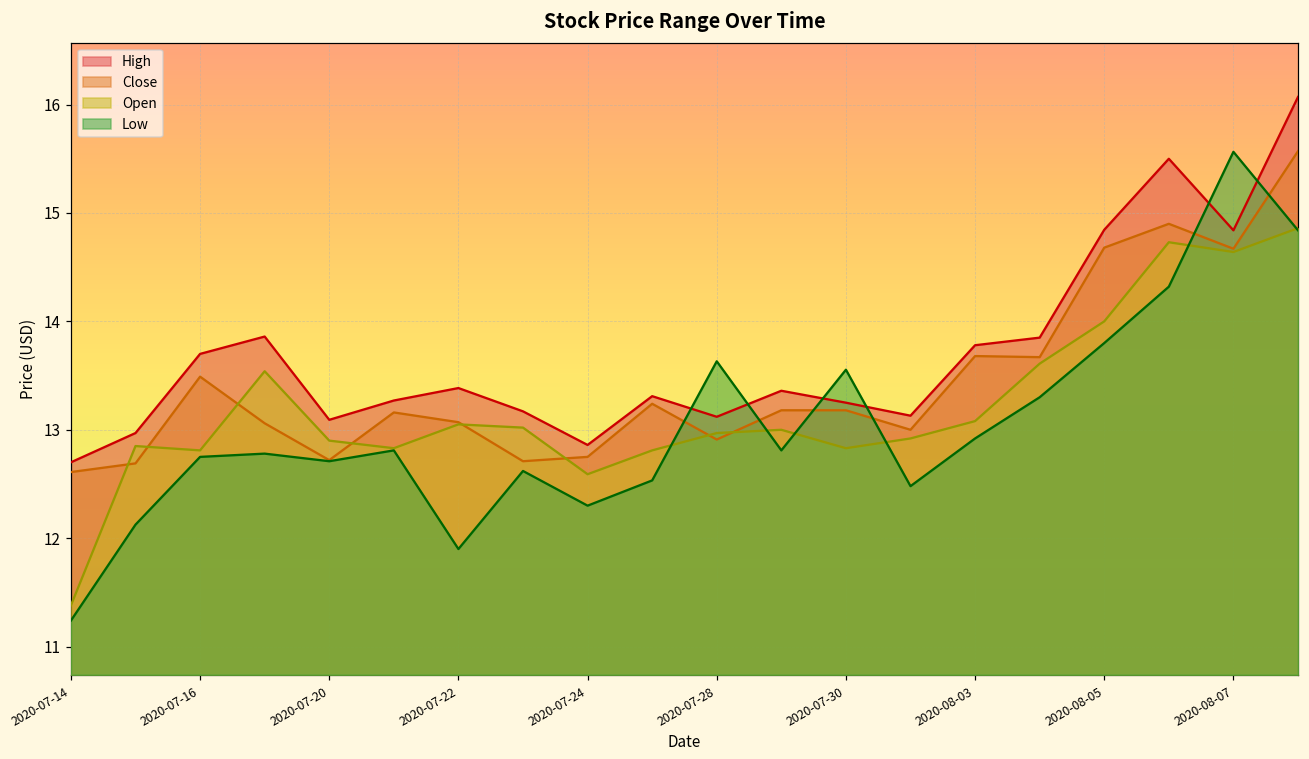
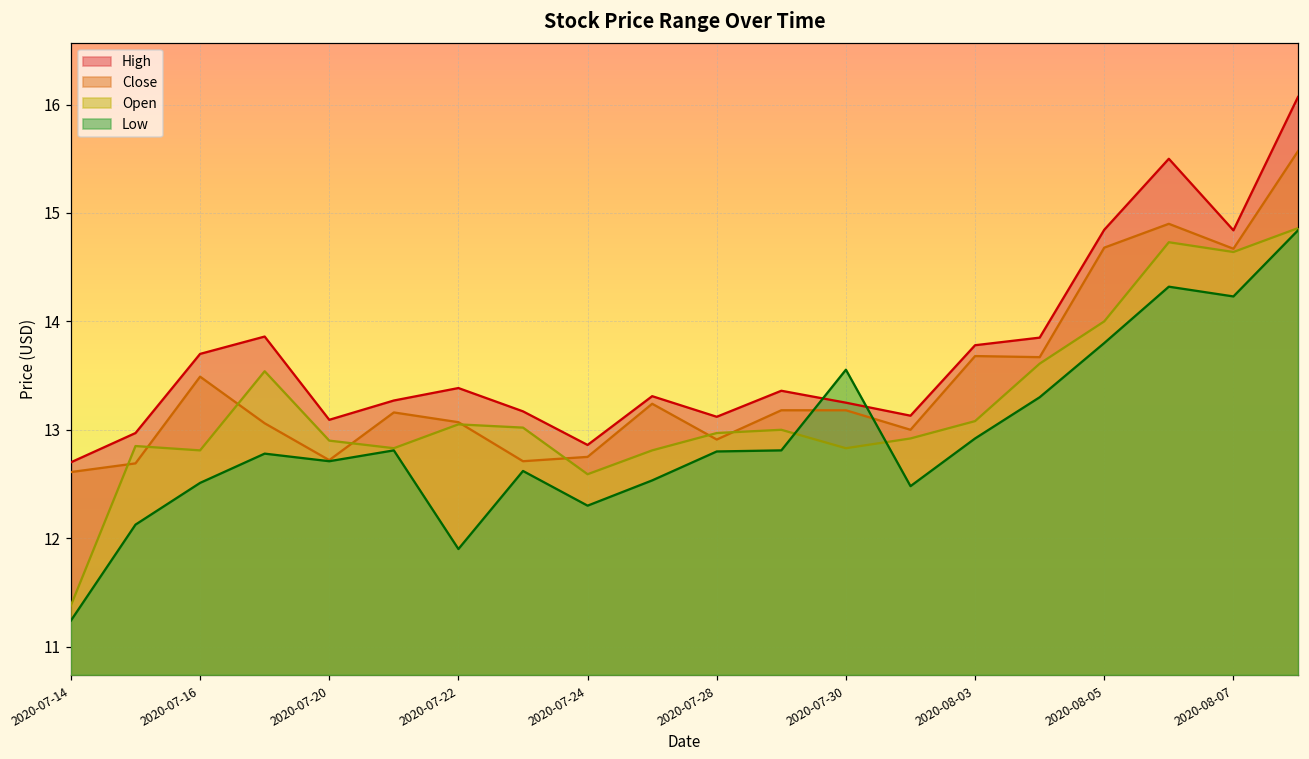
Low, 2020-07-16: 12.8 -> 12.5
Low, 2020-07-28: 13.6 -> 12.8
Low, 2020-08-07: 15.6 -> 14.2
